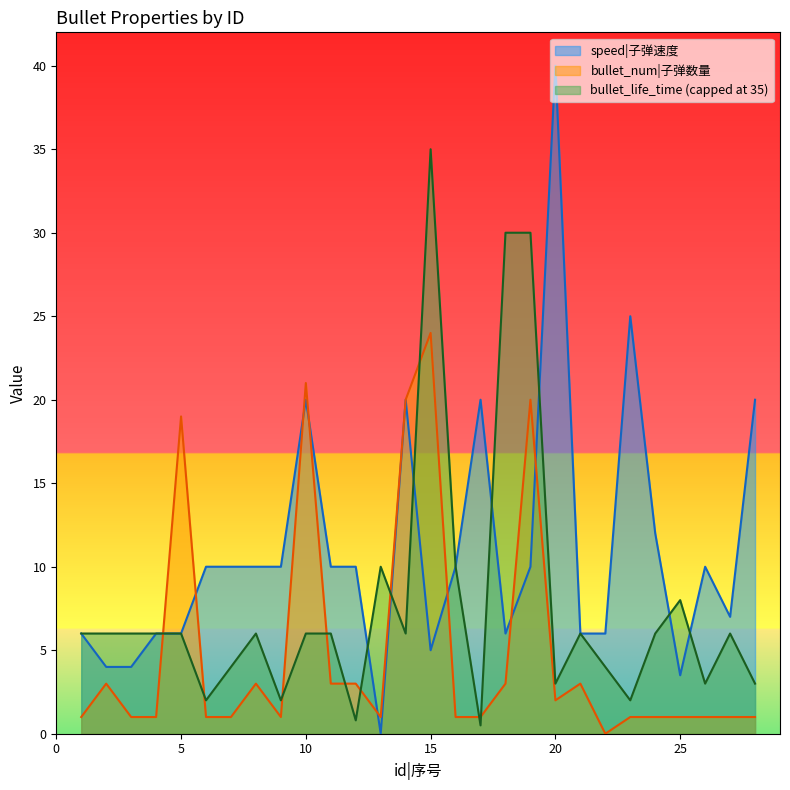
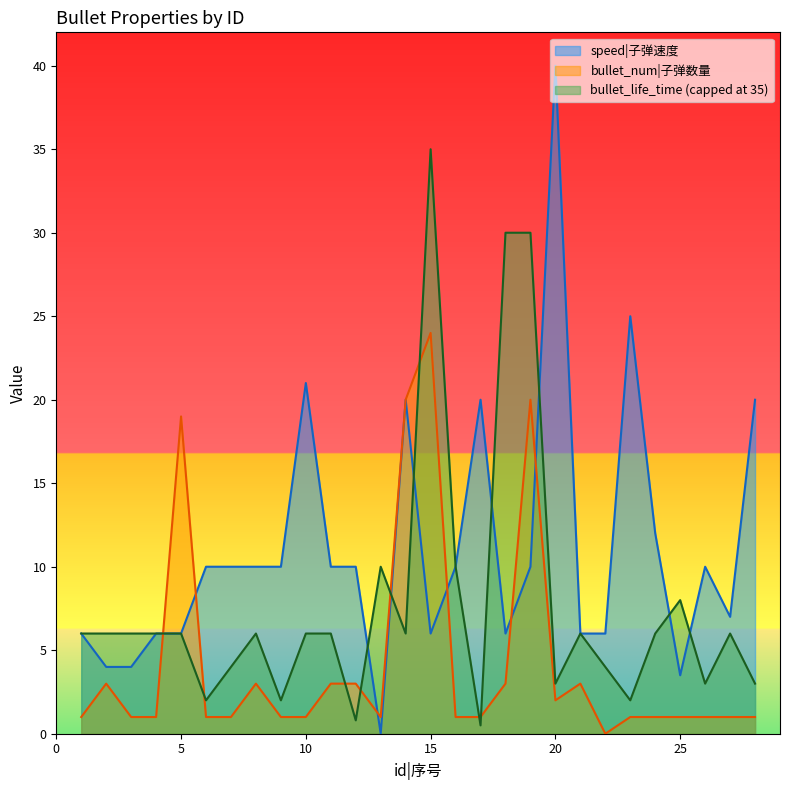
speed|子弹速度, 10: 20 -> 21
bullet_num|子弹数量, 10: 21 -> 1
speed|子弹速度, 15: 5 -> 6
